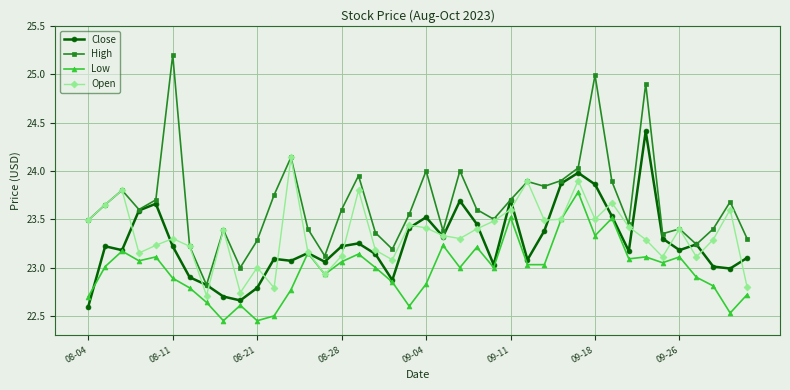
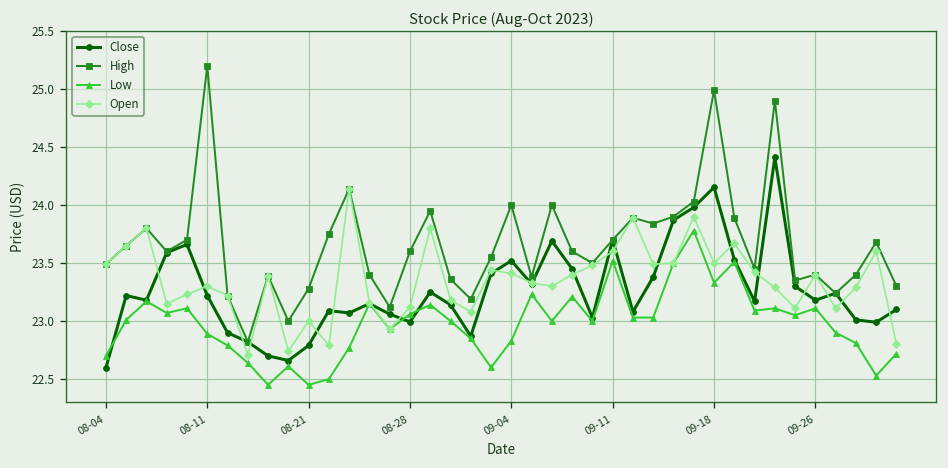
Close, 08-28: 23.2 -> 23.0
Close, 09-18: 23.9 -> 24.2
